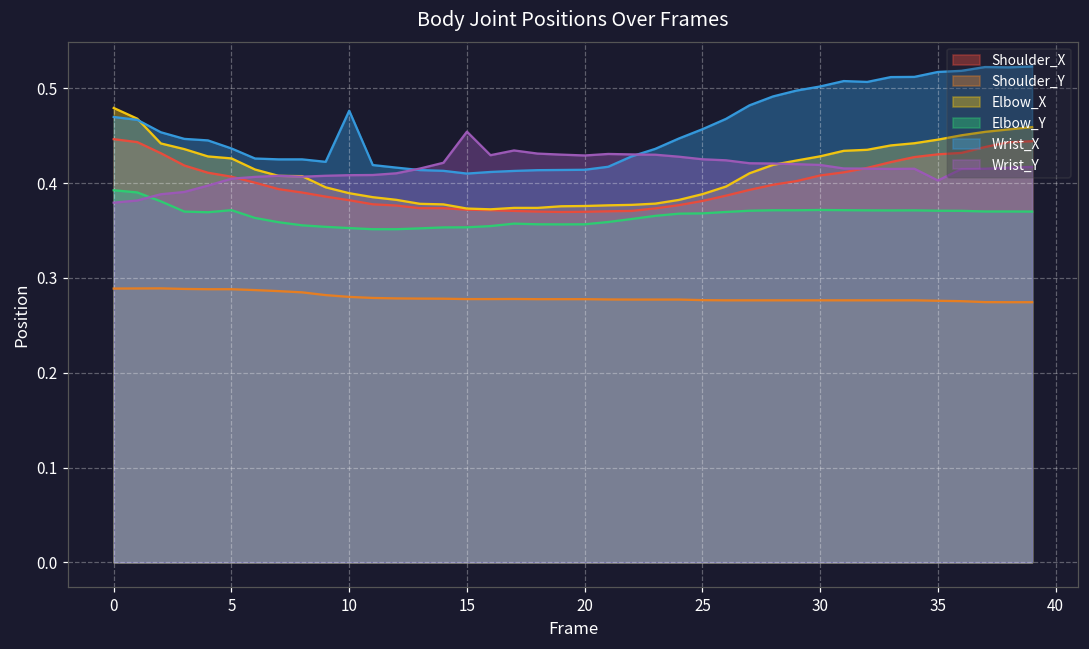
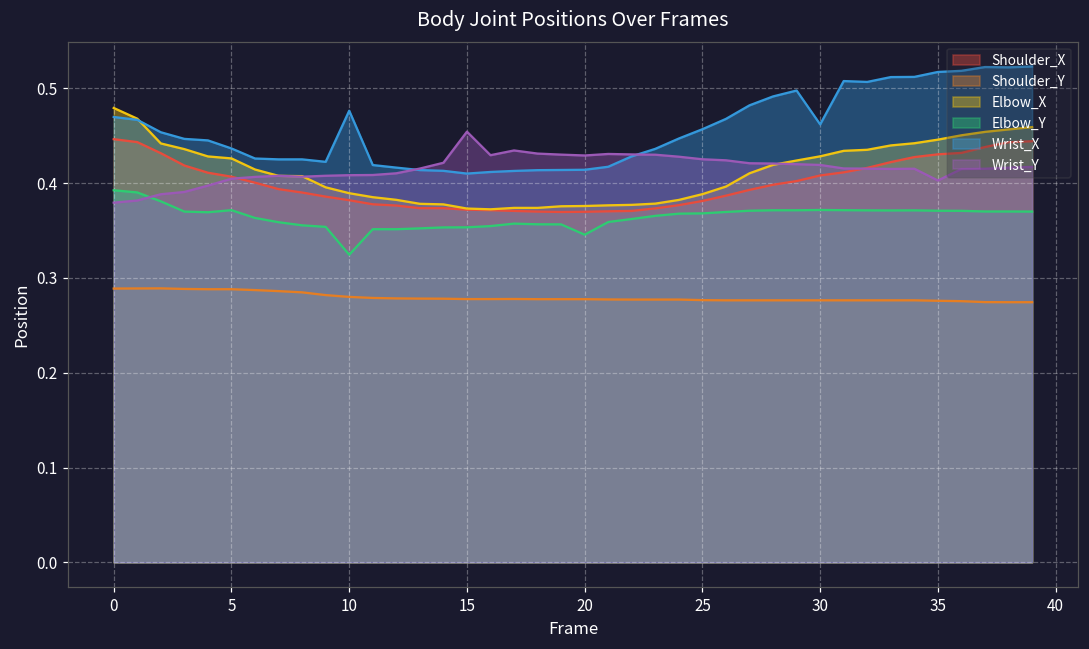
Elbow_Y, 10: 0.35 -> 0.32
Elbow_Y, 20: 0.36 -> 0.35
Wrist_X, 30: 0.50 -> 0.46
